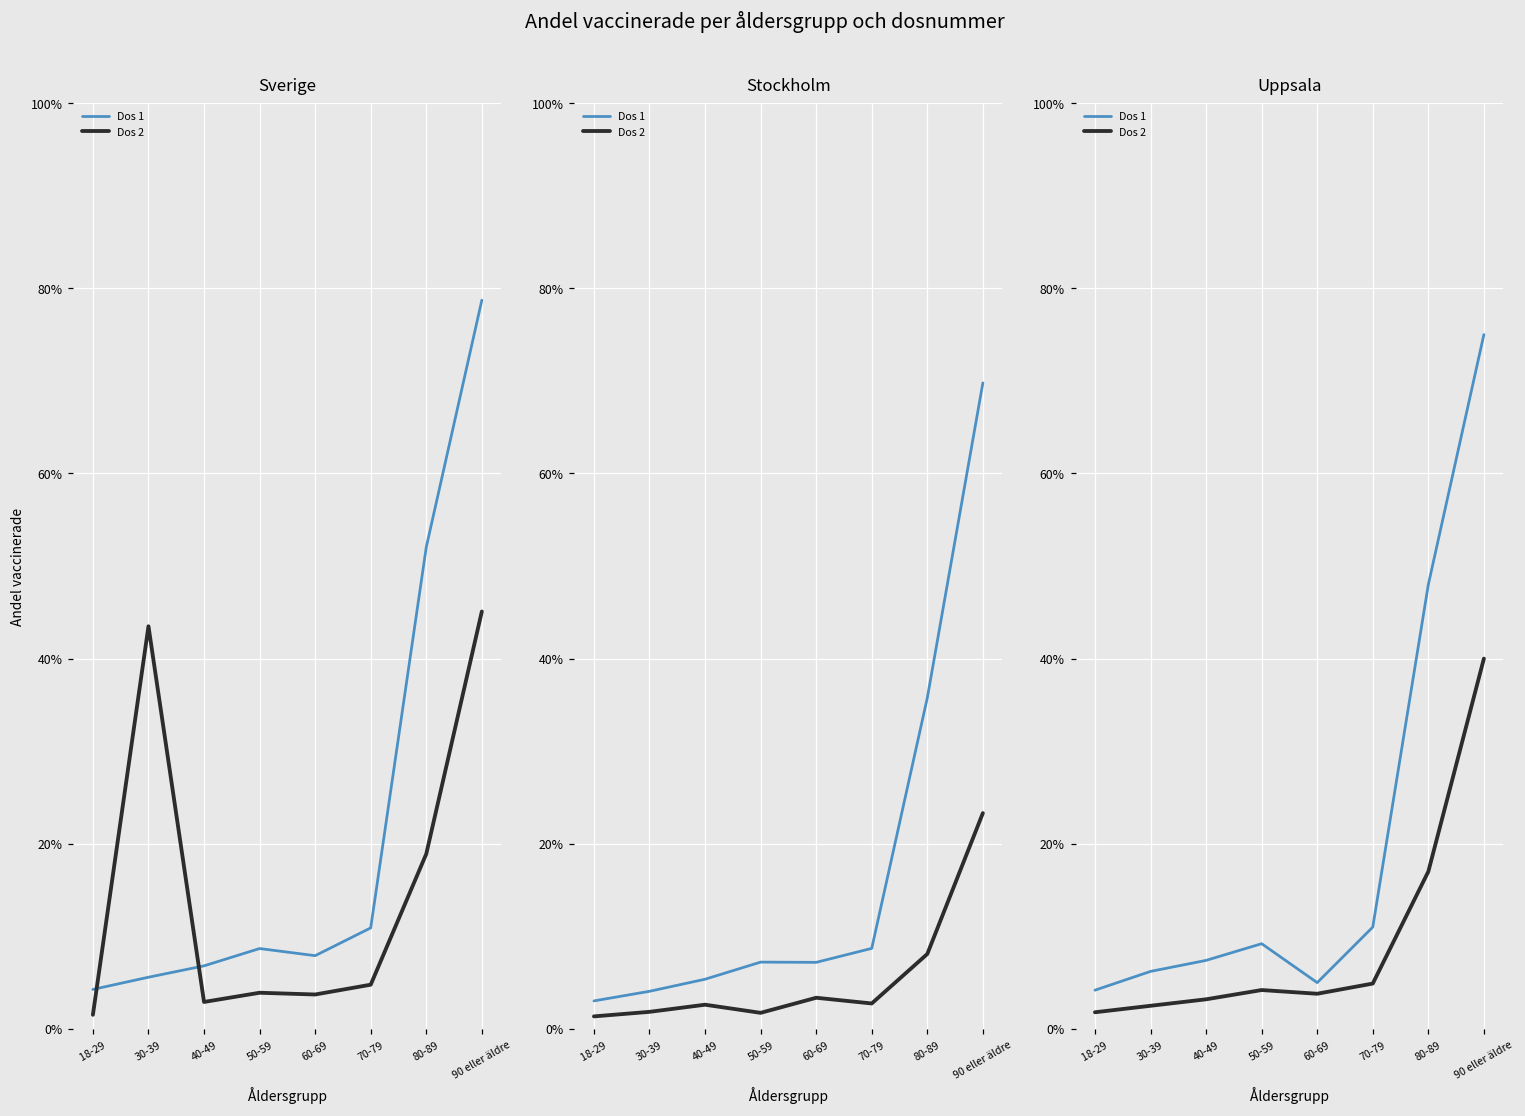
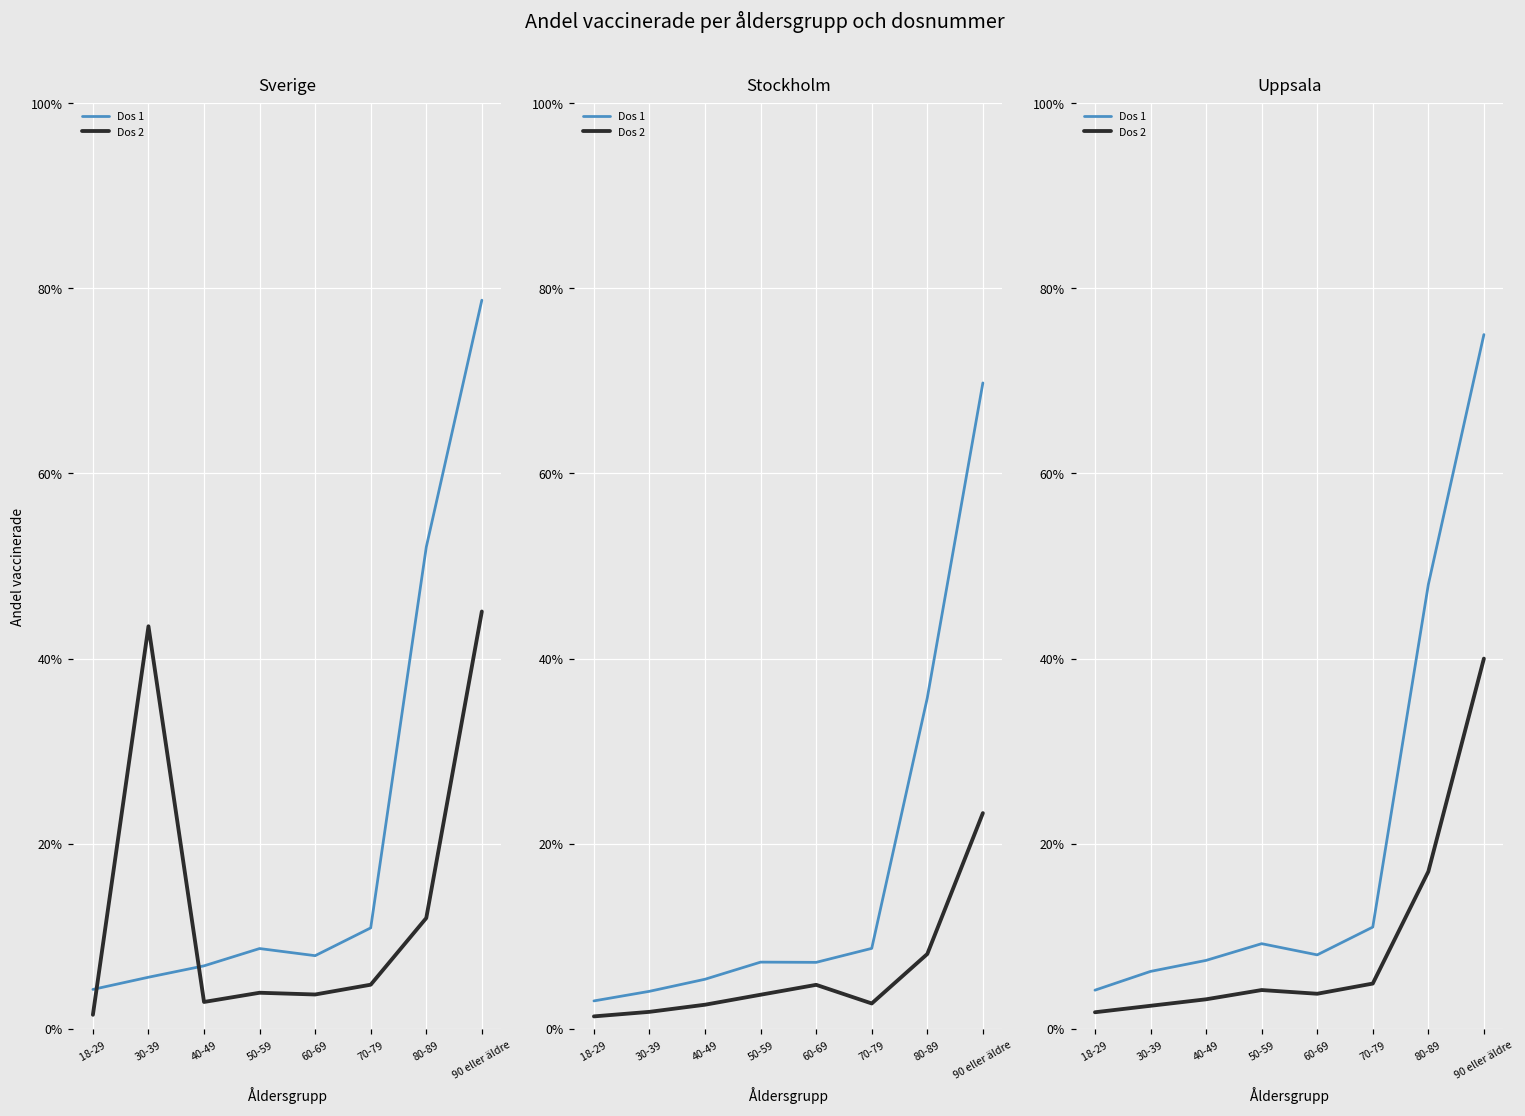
Sverige, Dos 2, 80-89: 19% -> 12%
Stockholm, Dos 2, 50-59: 2% -> 4%
Stockholm, Dos 2, 60-69: 3% -> 5%
Uppsala, Dos 1, 60-69: 5% -> 8%
